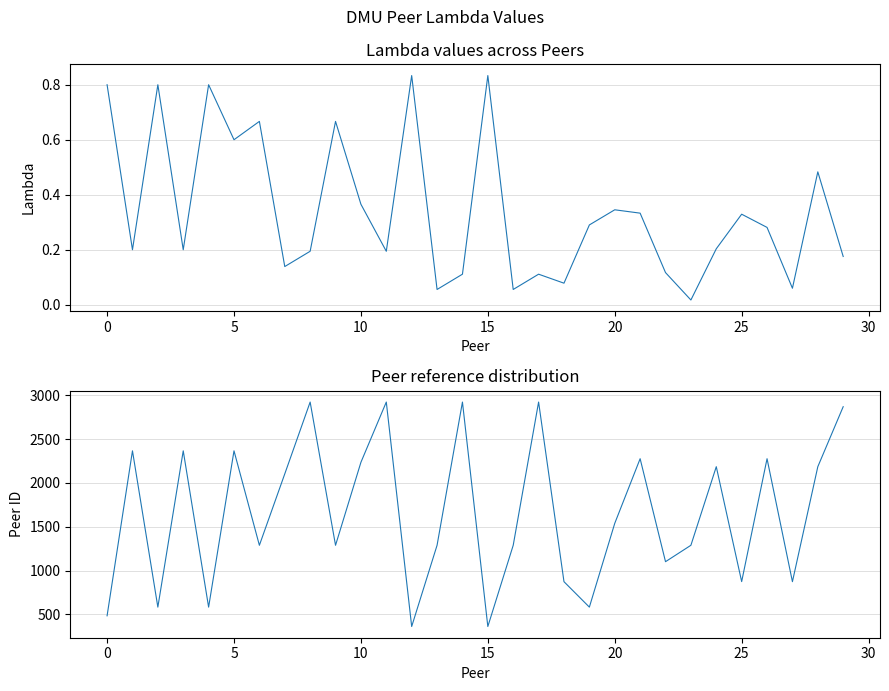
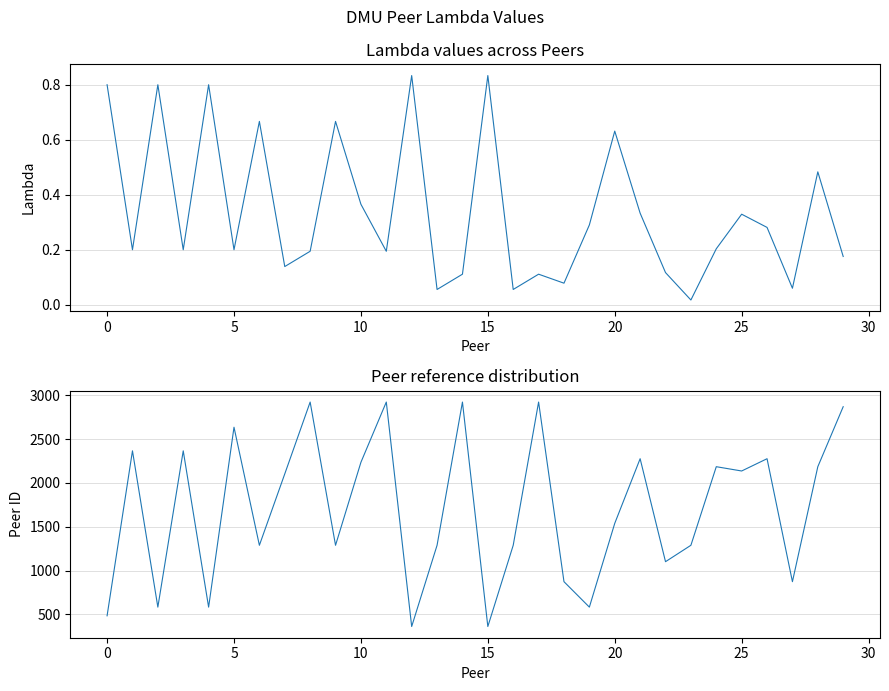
Lambda values across Peers, 5: 0.6 -> 0.2
Lambda values across Peers, 20: 0.35 -> 0.63
Peer reference distribution, 5: 2400 -> 2600
Peer reference distribution, 25: 900 -> 2100
